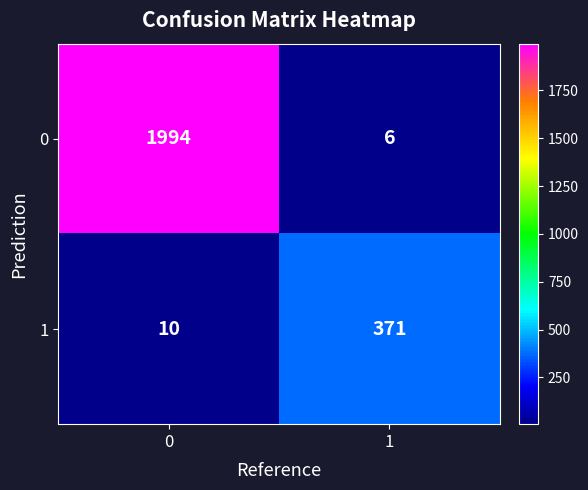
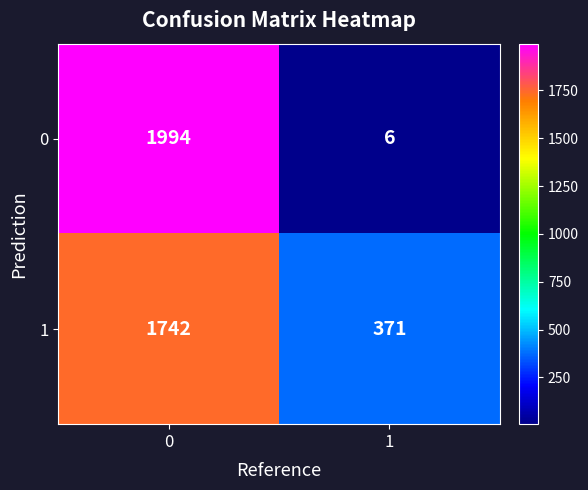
1, 0: 10 -> 1742
